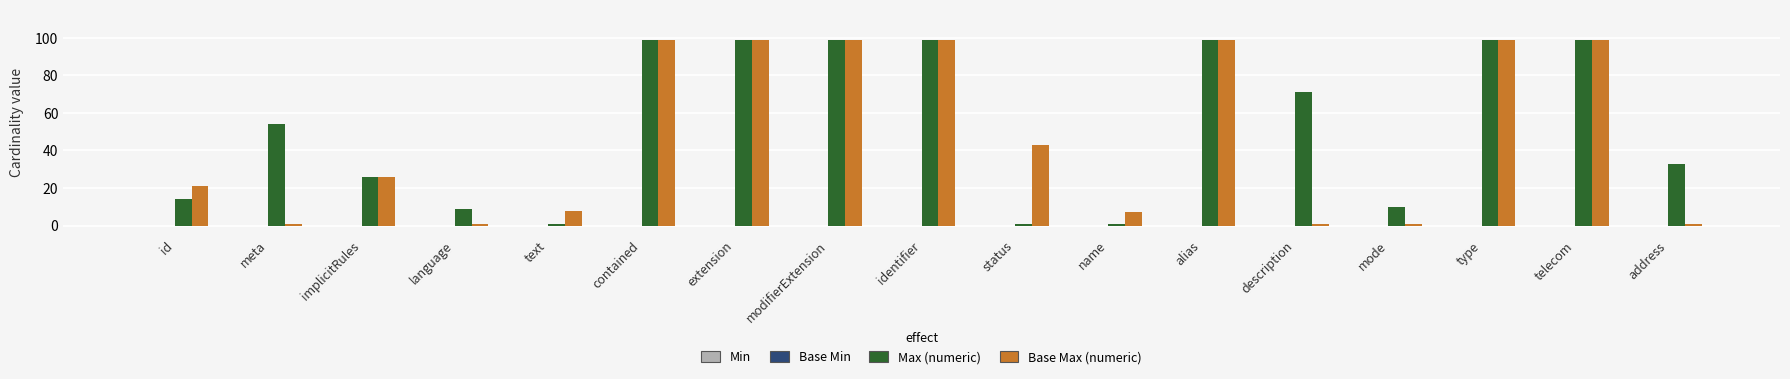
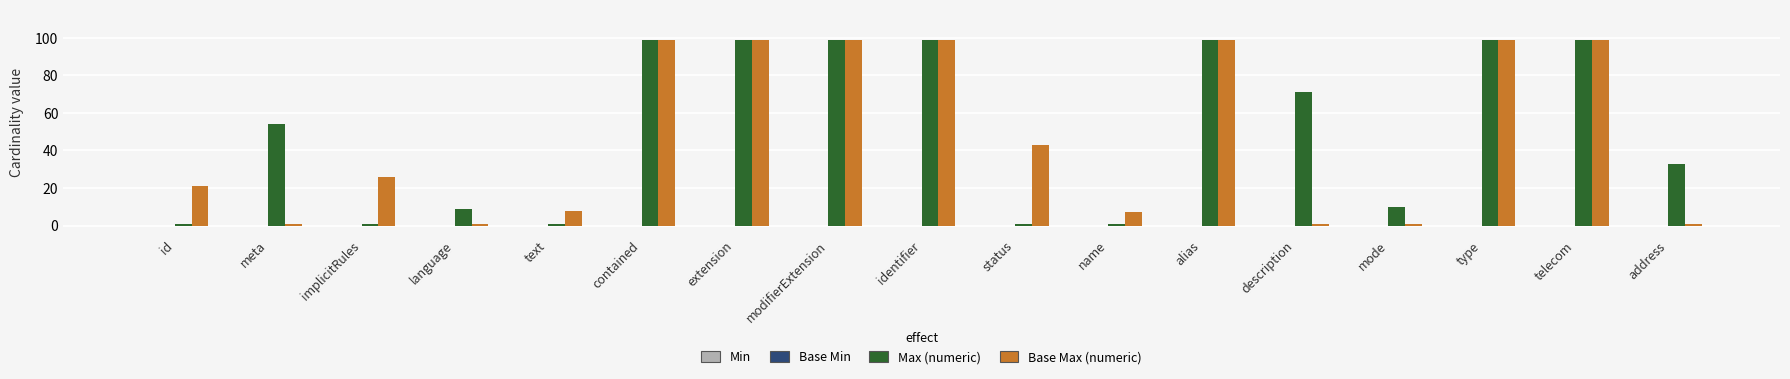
Max (numeric), id: 14 -> 1
Max (numeric), implicitRules: 26 -> 1
